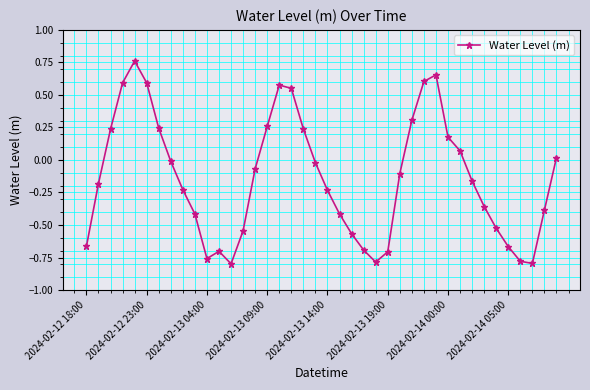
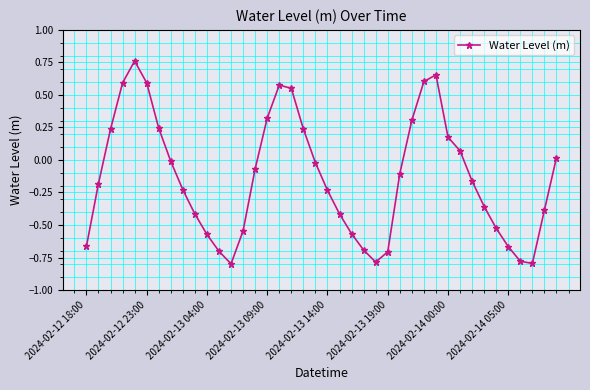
2024-02-13 04:00: -0.76 -> -0.57
2024-02-13 09:00: 0.26 -> 0.32
